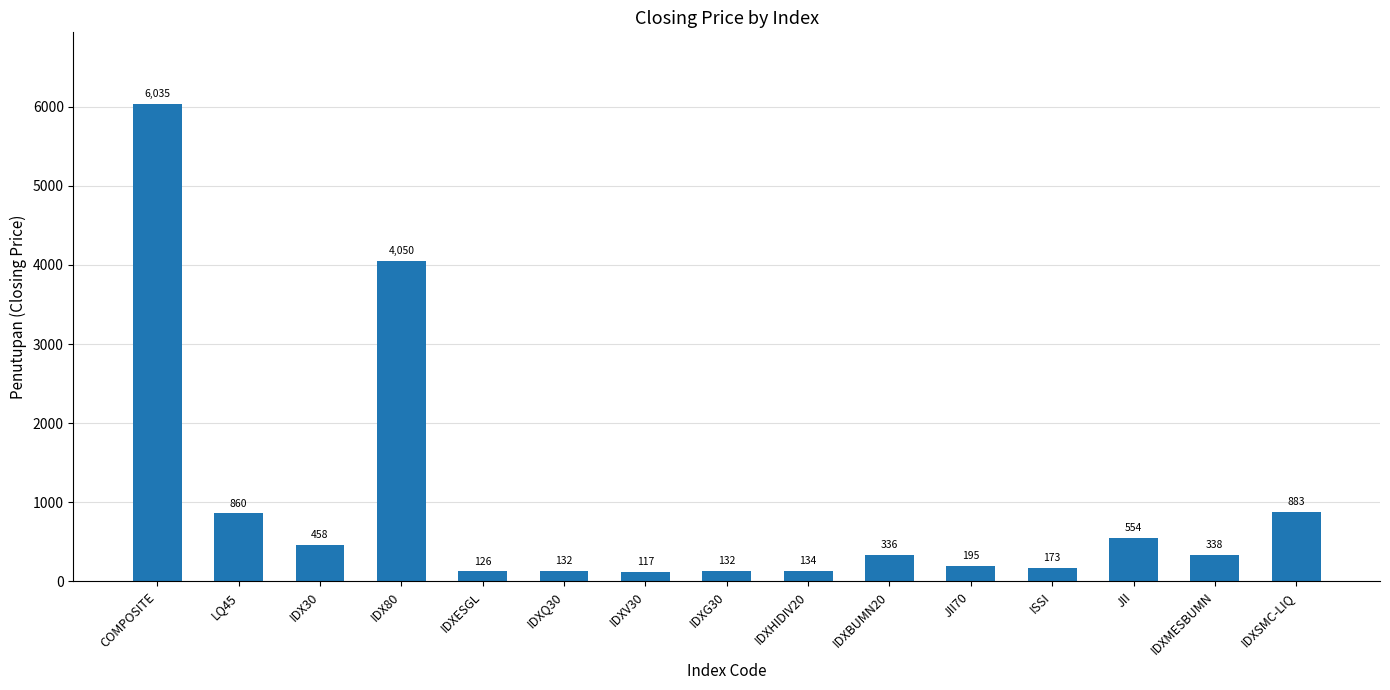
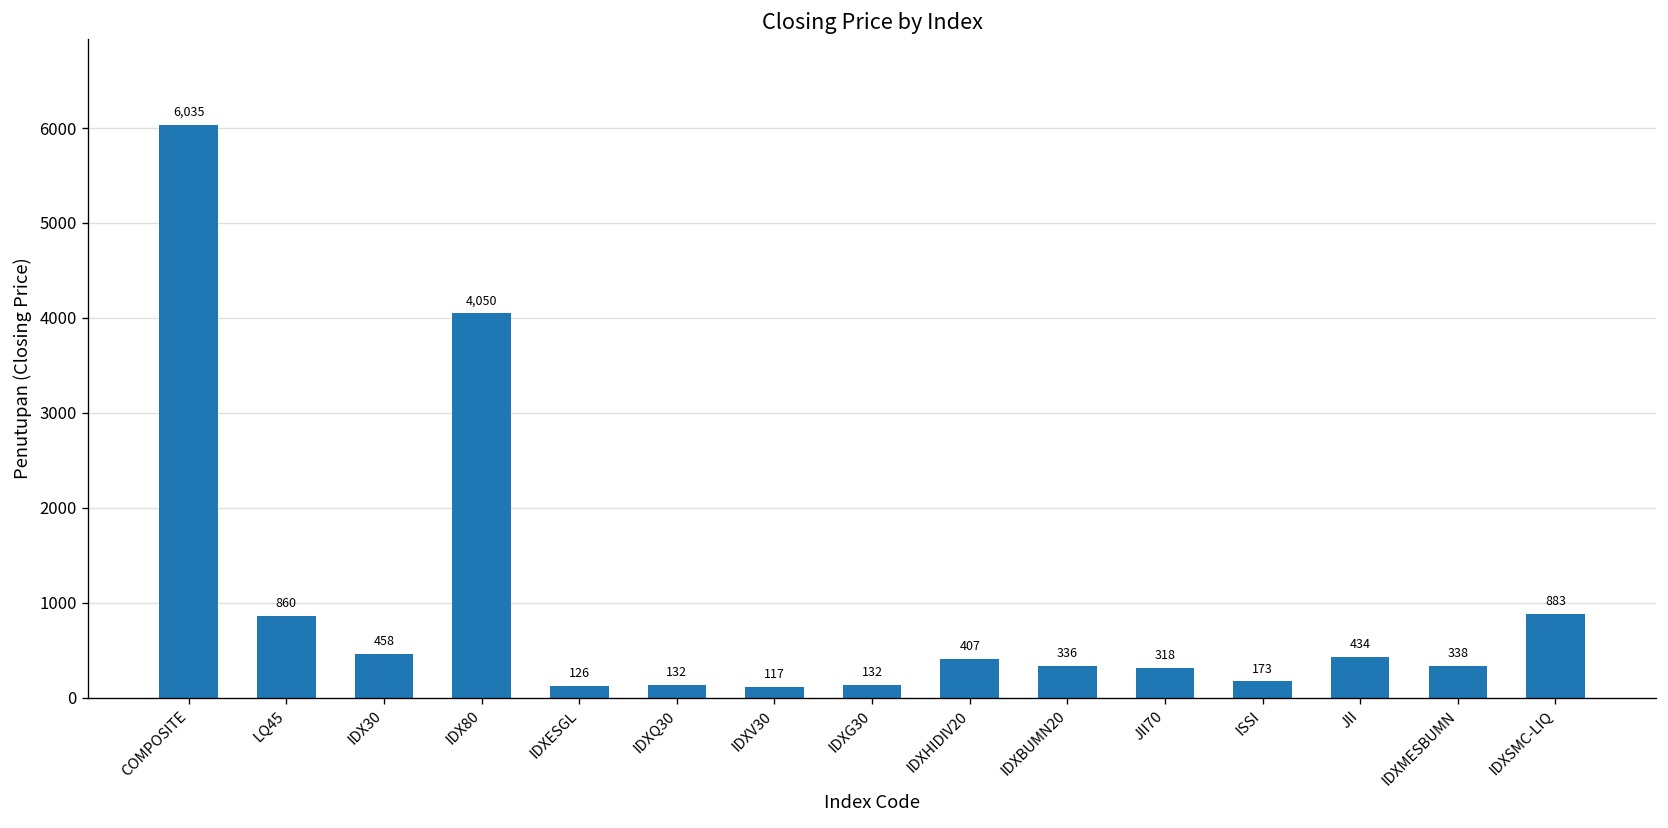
IDXHIDIV20: 134 -> 407
JII70: 195 -> 318
JII: 554 -> 434
